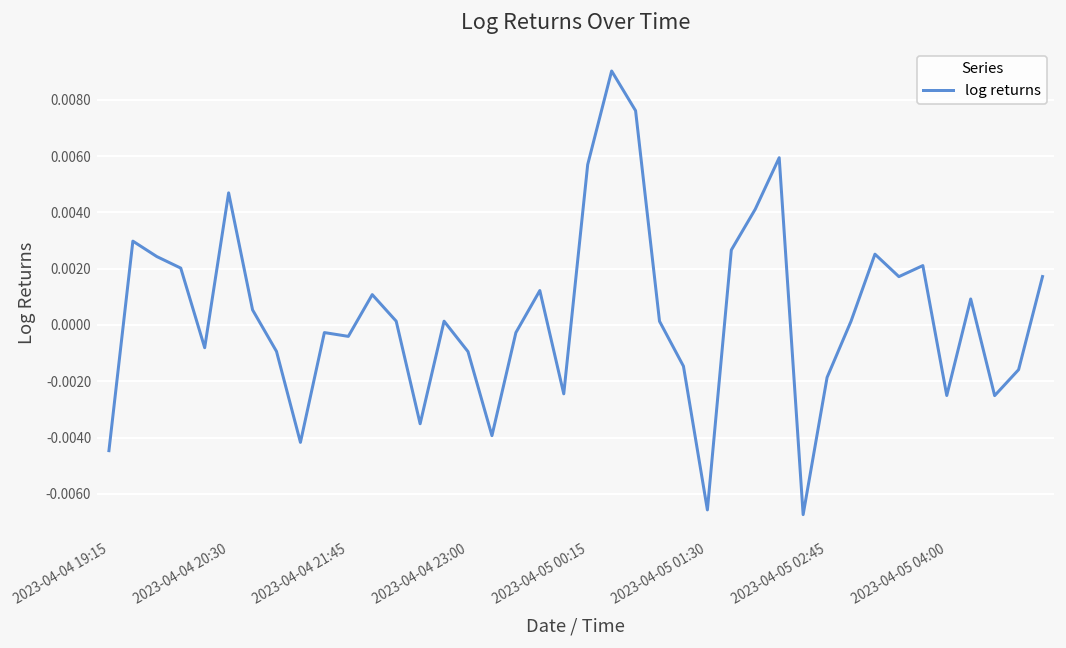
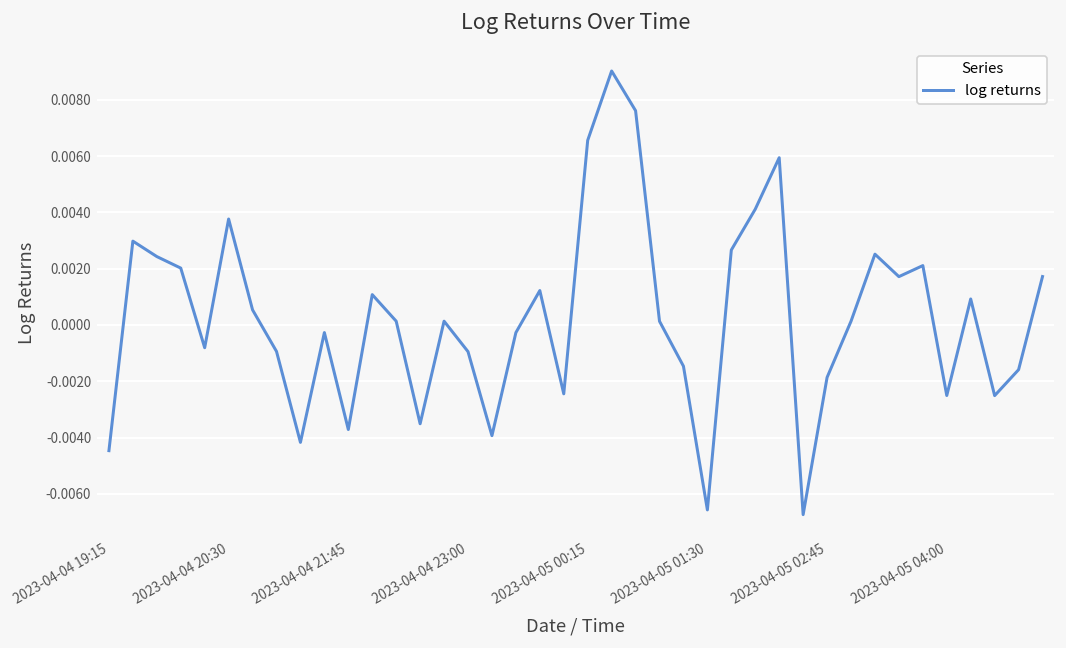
2023-04-04 20:30: 0.0047 -> 0.0038
2023-04-04 21:45: -0.0004 -> -0.0037
2023-04-05 00:15: 0.0057 -> 0.0066
